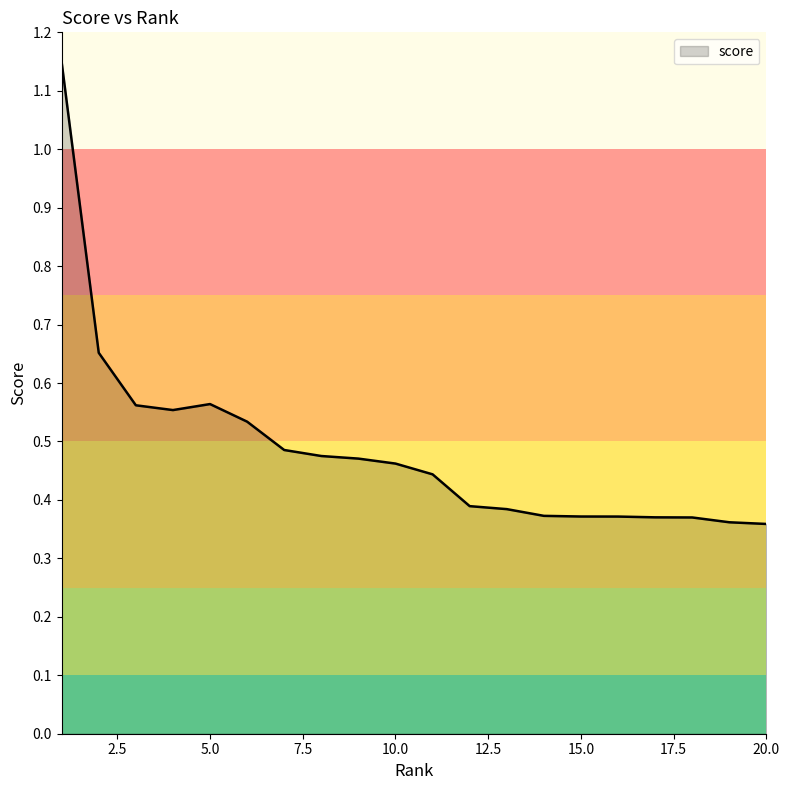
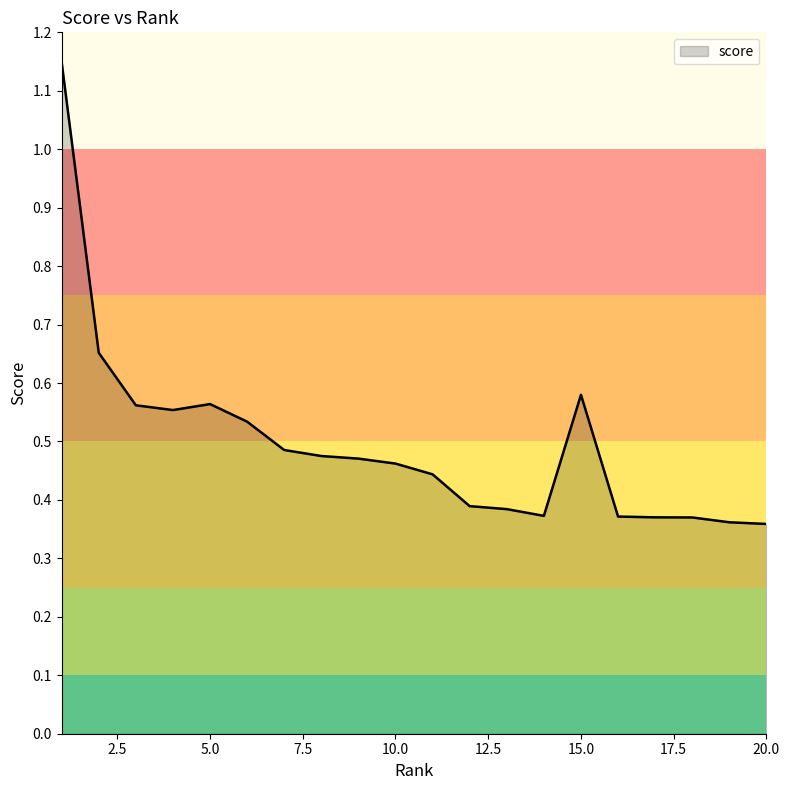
15.0: 0.37 -> 0.58
